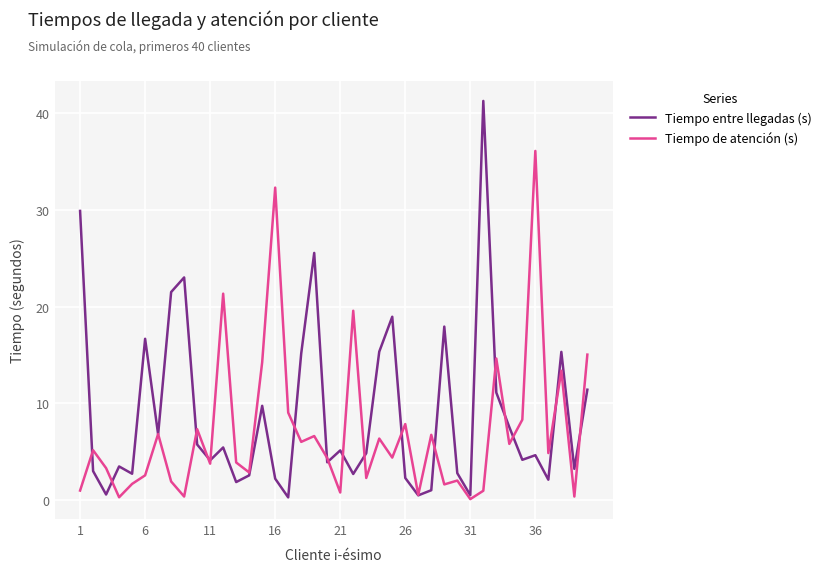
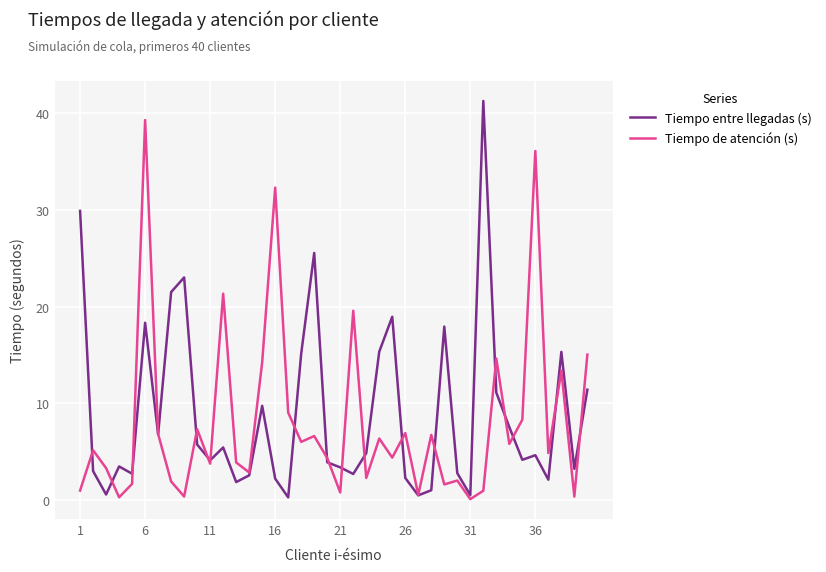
Tiempo entre llegadas (s), 6: 17 -> 18
Tiempo de atención (s), 6: 3 -> 39
Tiempo entre llegadas (s), 21: 5 -> 3
Tiempo de atención (s), 26: 8 -> 7
